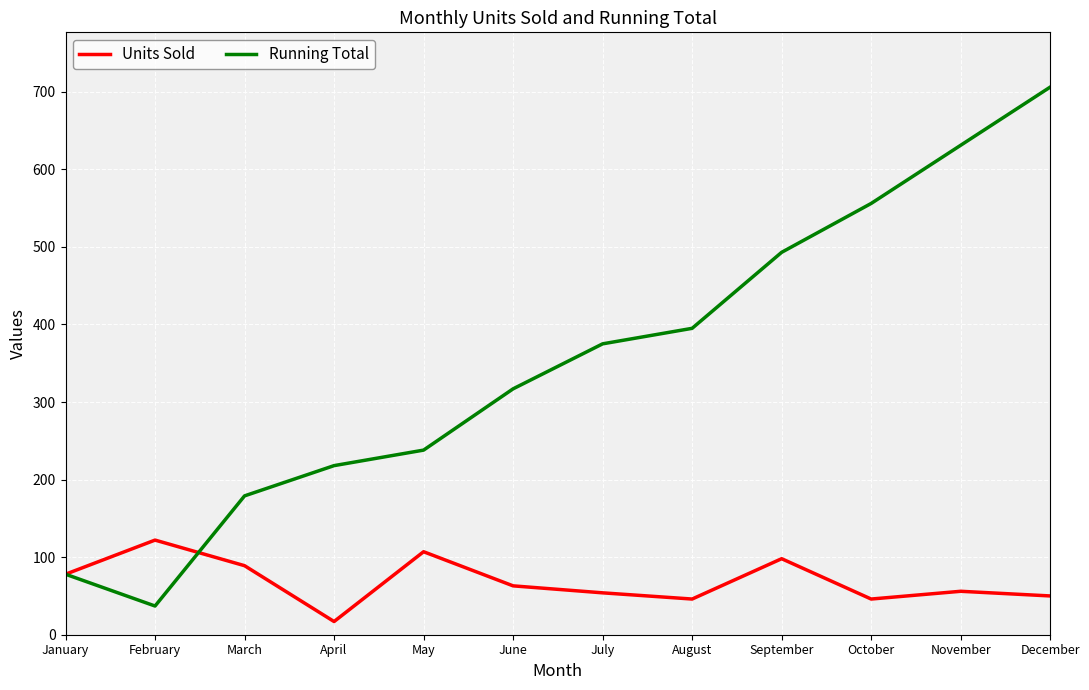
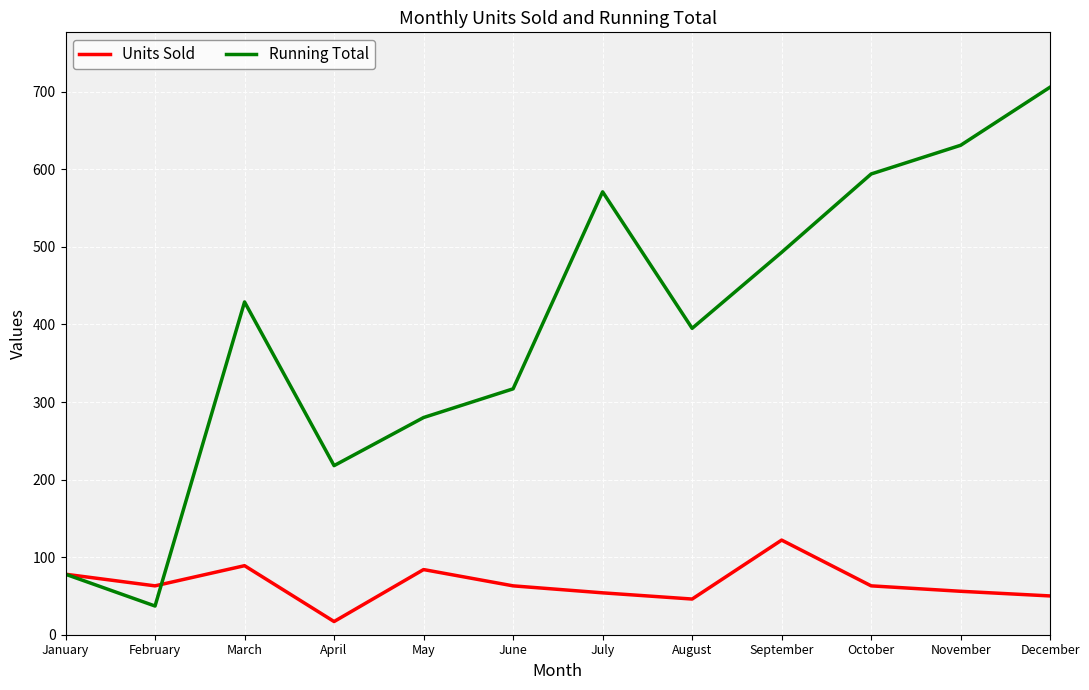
Units Sold, February: 120 -> 60
Running Total, March: 180 -> 430
Units Sold, May: 110 -> 80
Running Total, May: 240 -> 280
Running Total, July: 380 -> 570
Units Sold, September: 100 -> 120
Units Sold, October: 50 -> 60
Running Total, October: 560 -> 590
